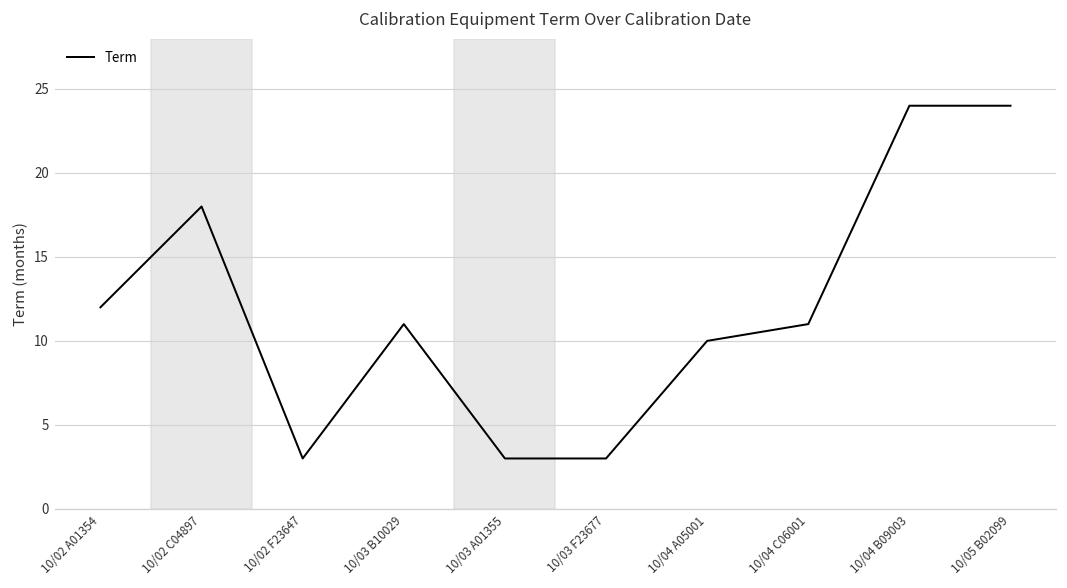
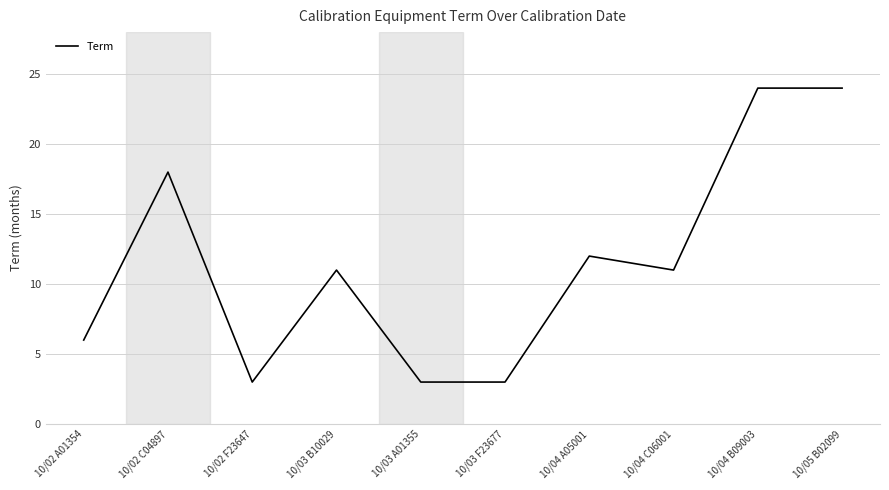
10/02 A01354: 12 -> 6
10/04 A05001: 10 -> 12
